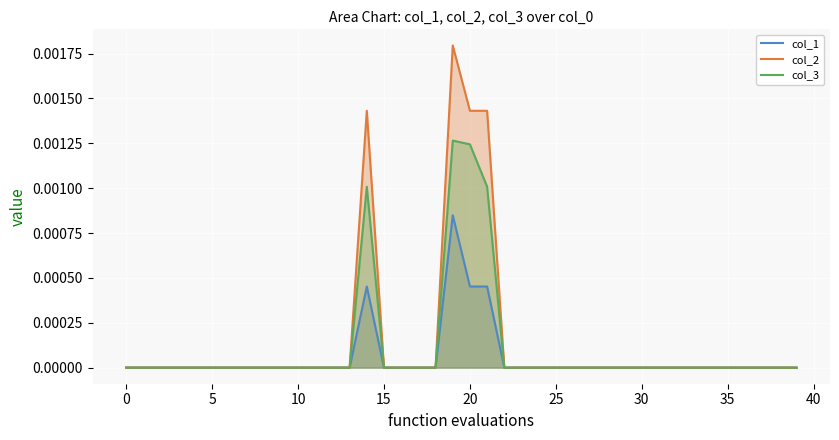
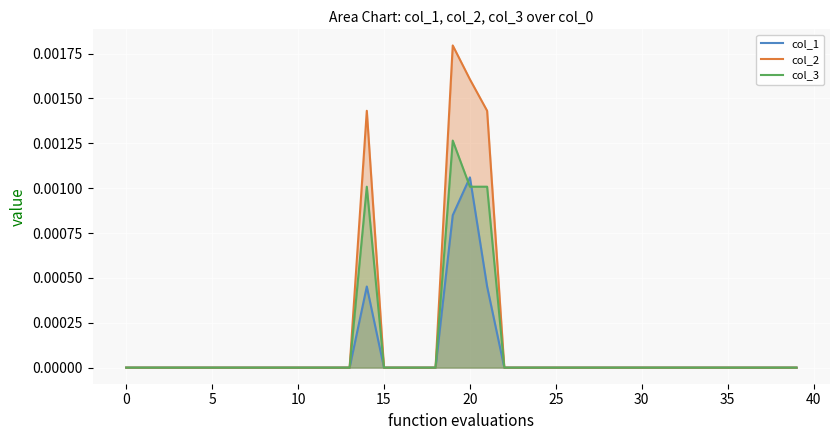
col_1, 20: 0.00045 -> 0.00106
col_2, 20: 0.00143 -> 0.00161
col_3, 20: 0.00124 -> 0.00101
